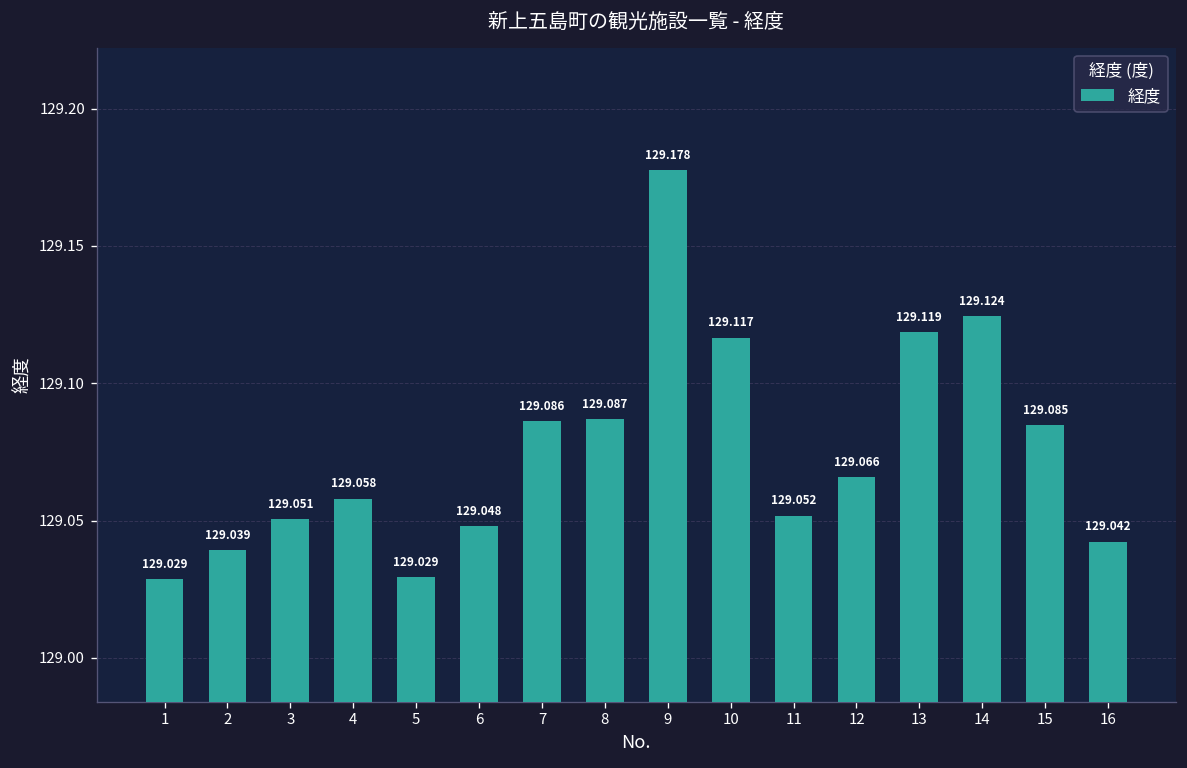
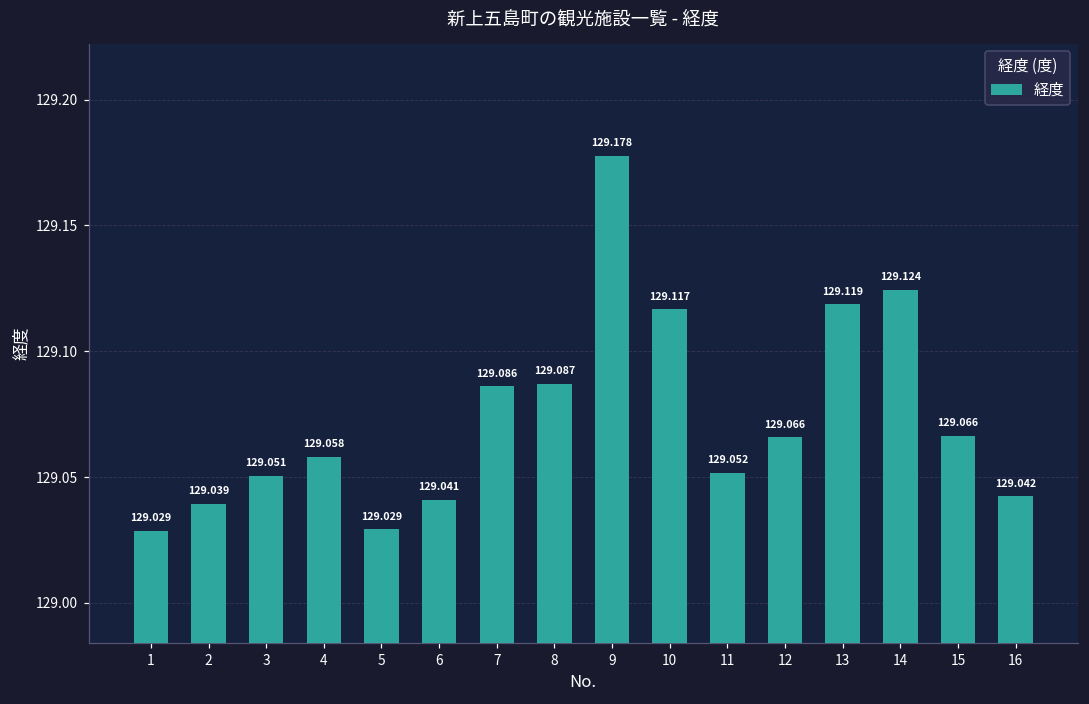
6: 129.048 -> 129.041
15: 129.085 -> 129.066
